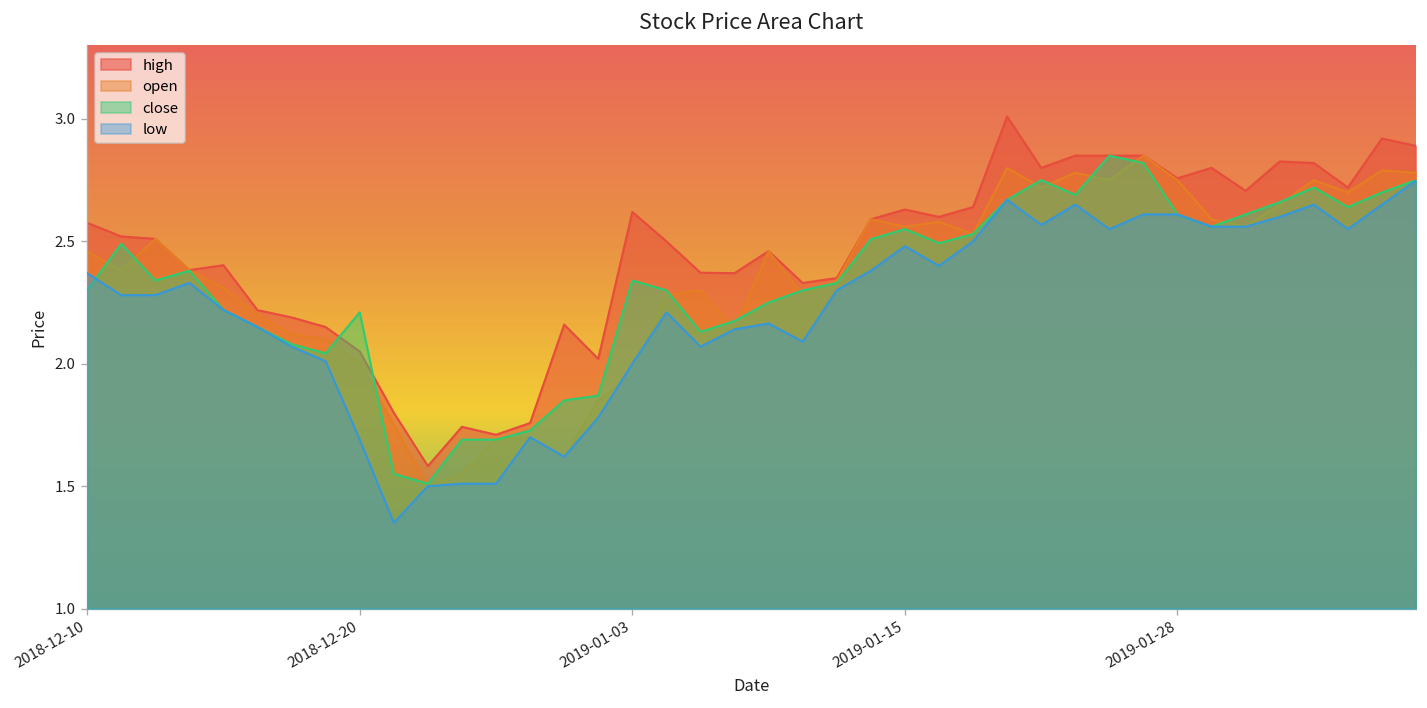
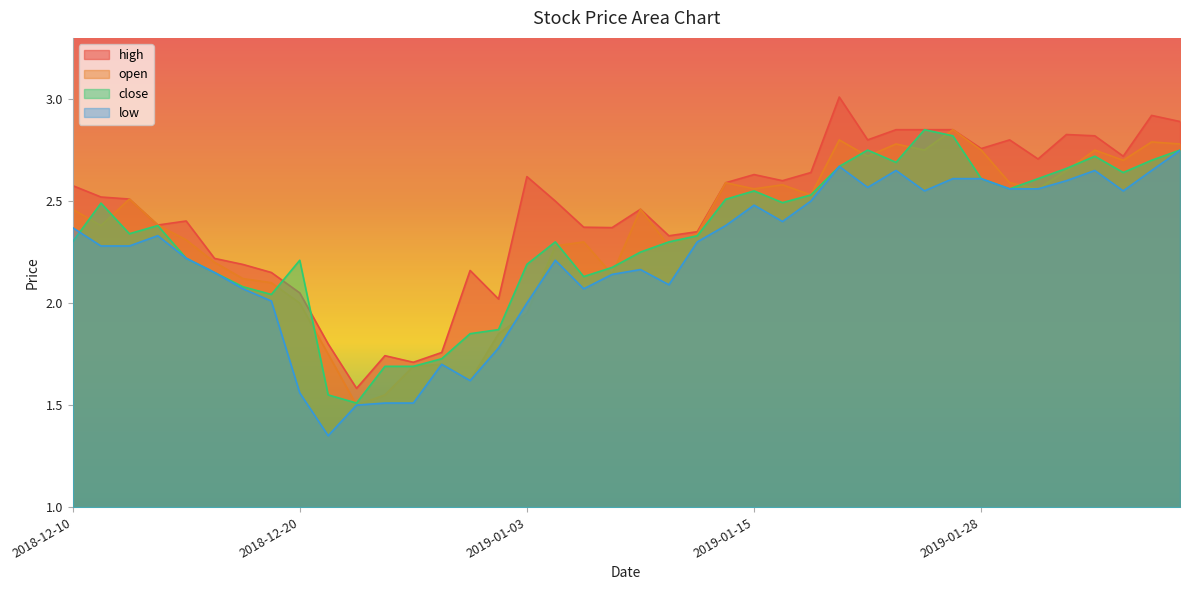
low, 2018-12-20: 1.69 -> 1.56
close, 2019-01-03: 2.34 -> 2.19
